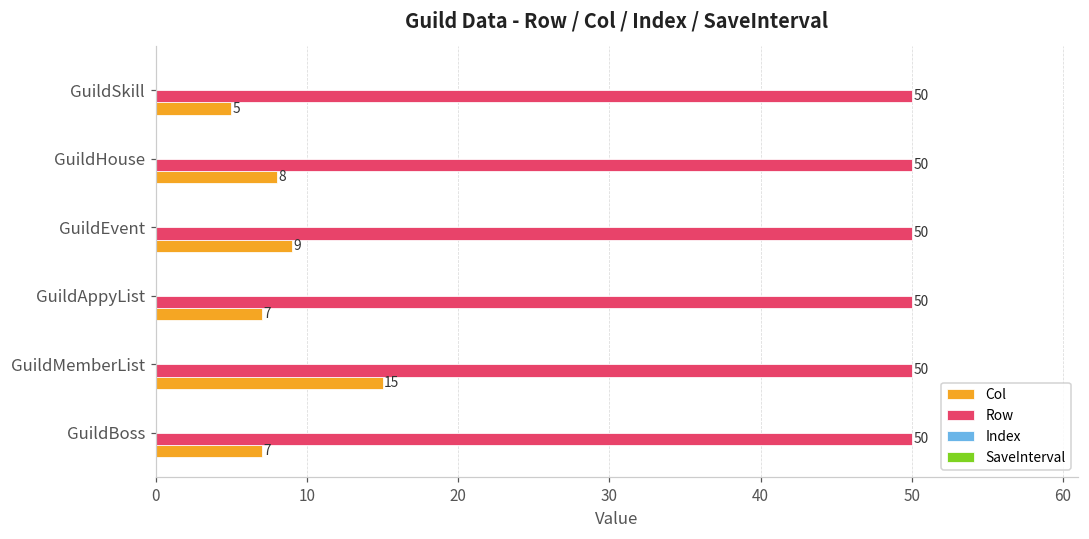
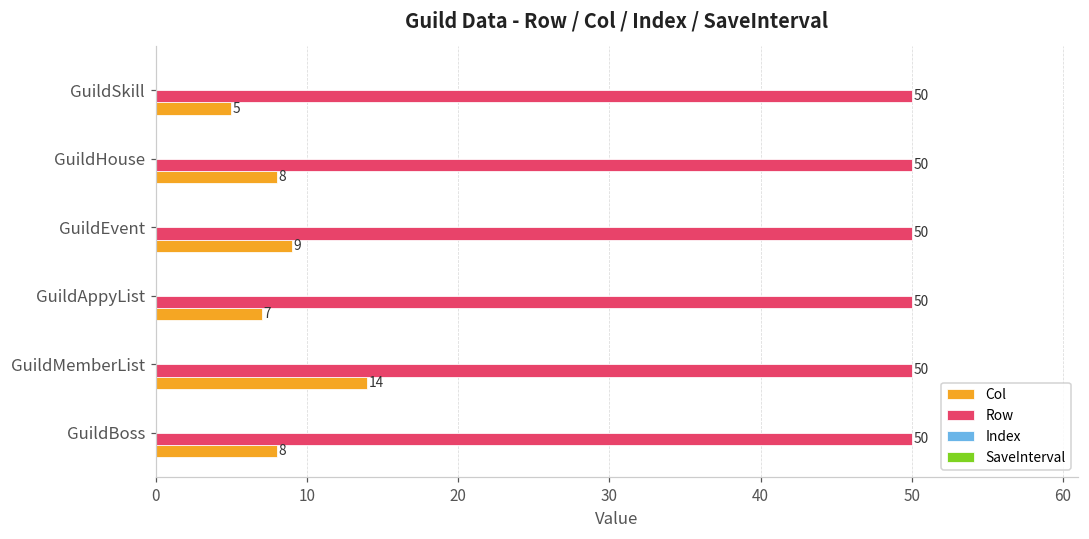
Col, GuildMemberList: 15 -> 14
Col, GuildBoss: 7 -> 8
